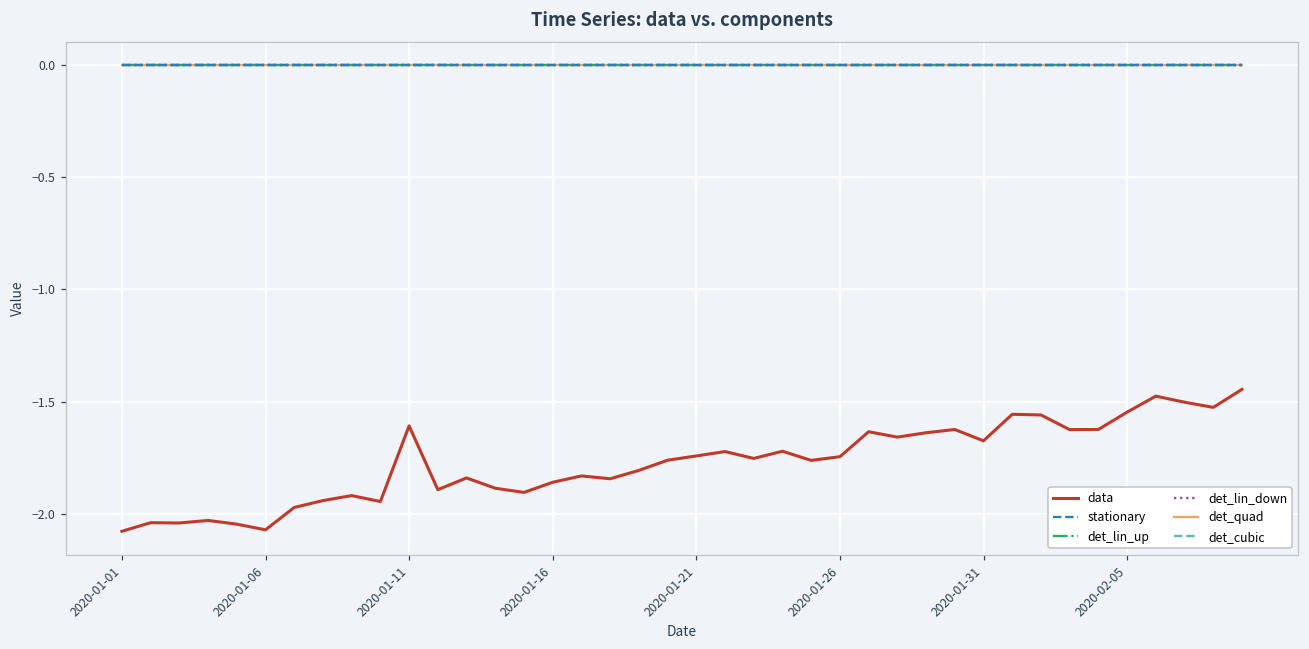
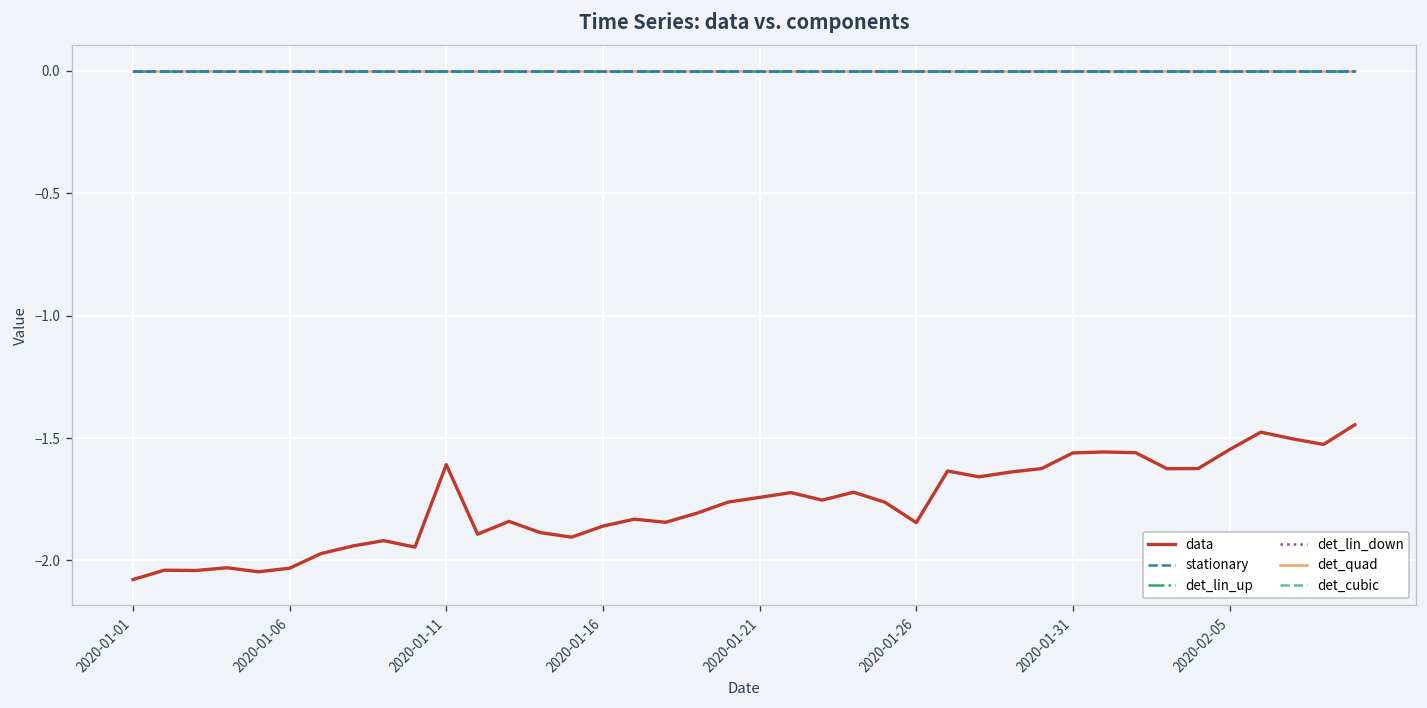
data, 2020-01-06: -2.07 -> -2.03
data, 2020-01-26: -1.75 -> -1.85
data, 2020-01-31: -1.67 -> -1.56
